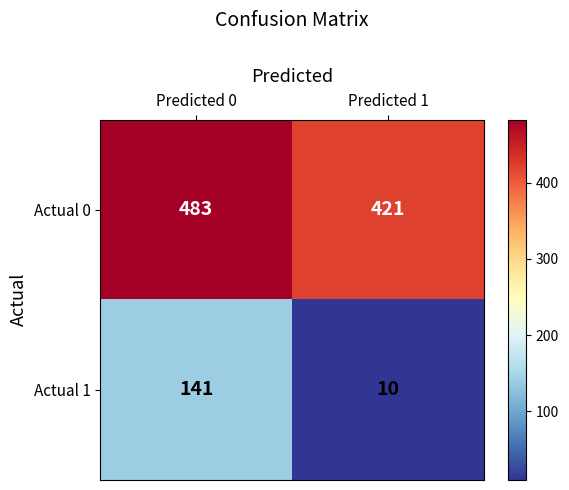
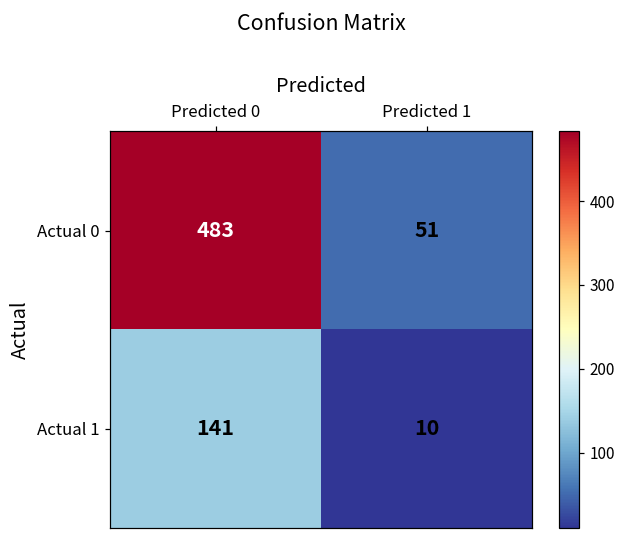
Actual 0, Predicted 1: 421 -> 51
